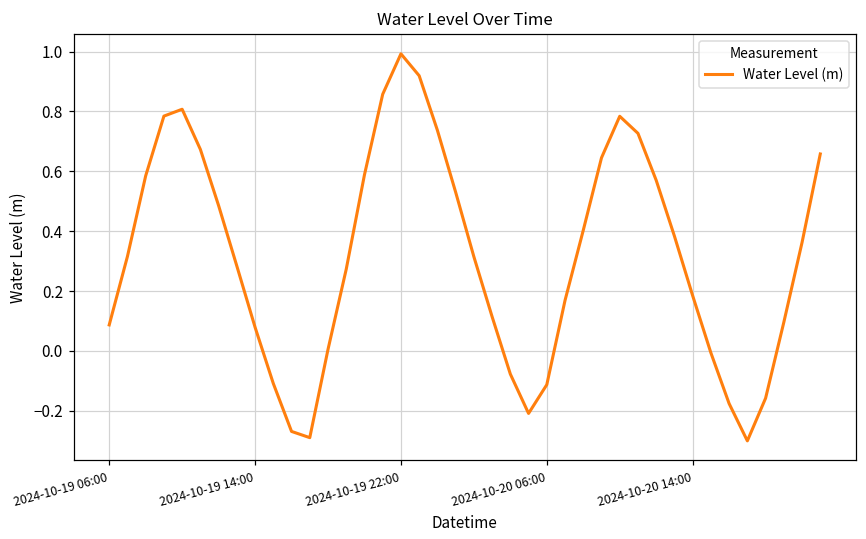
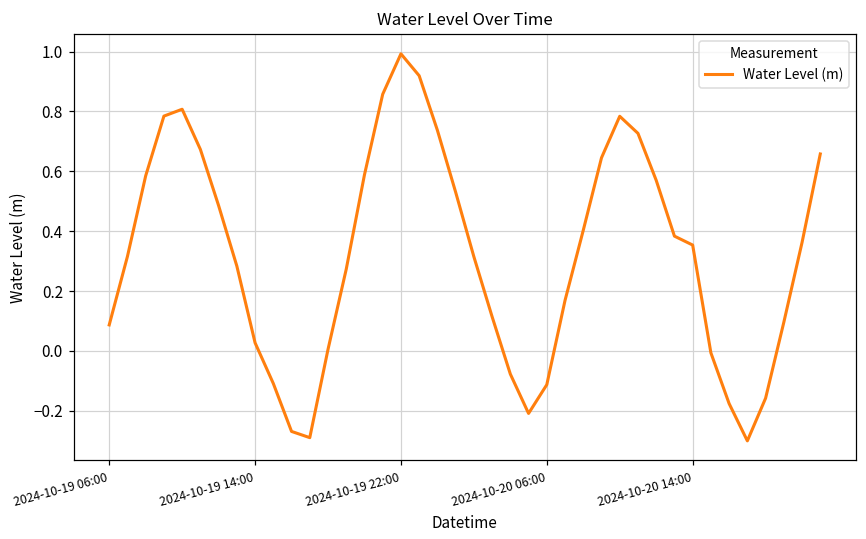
2024-10-19 14:00: 0.08 -> 0.03
2024-10-20 14:00: 0.18 -> 0.35
